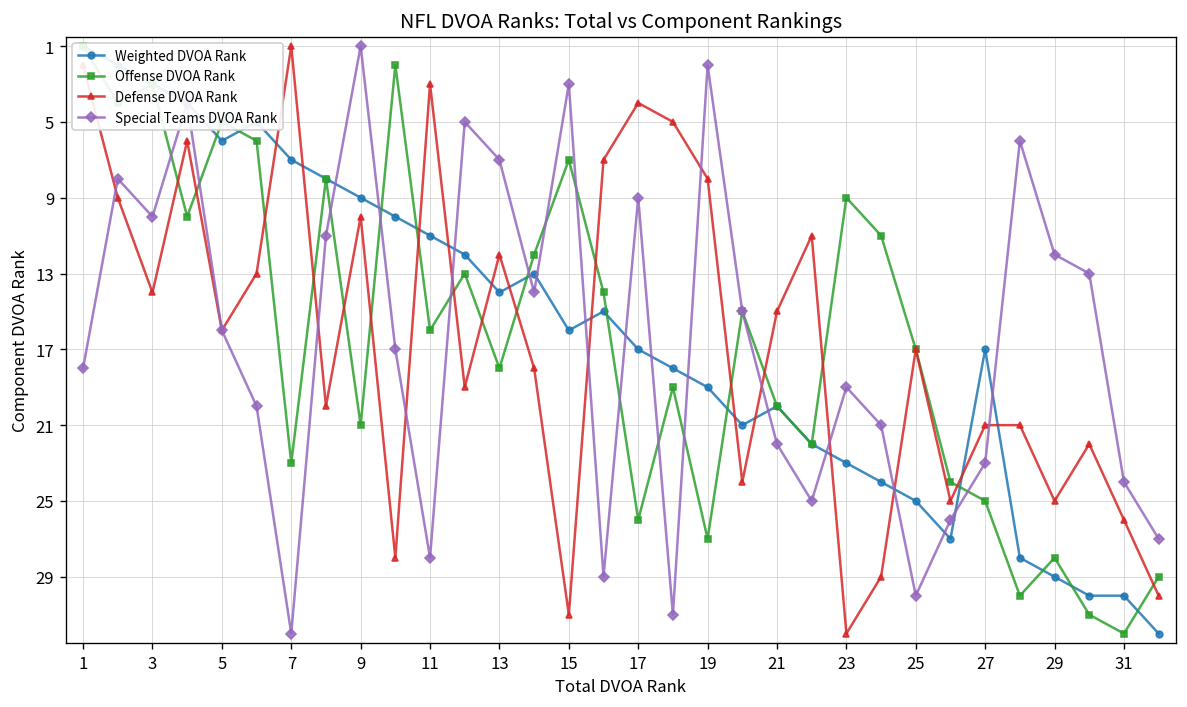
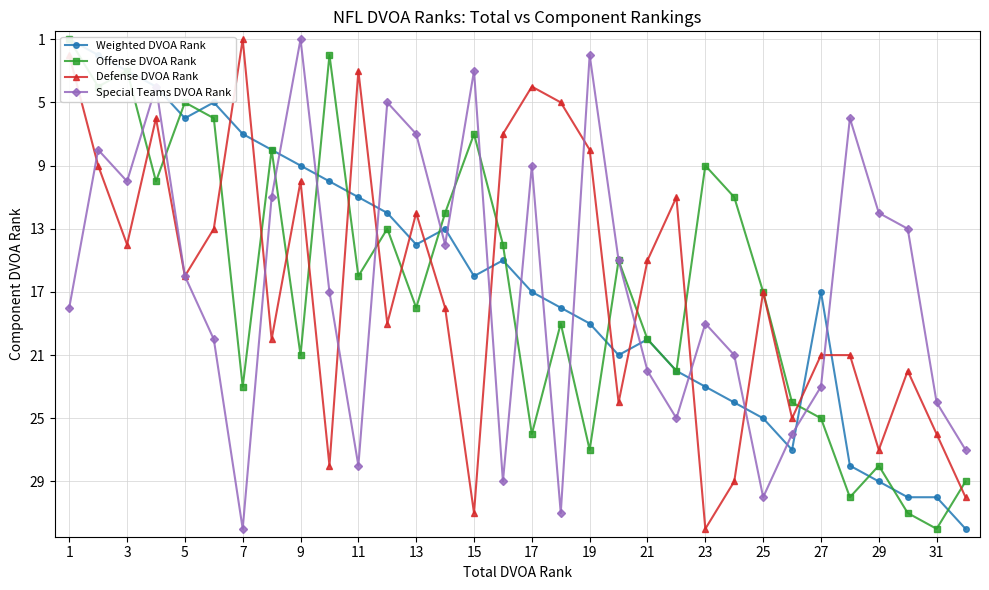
Defense DVOA Rank, 29: 25 -> 27
